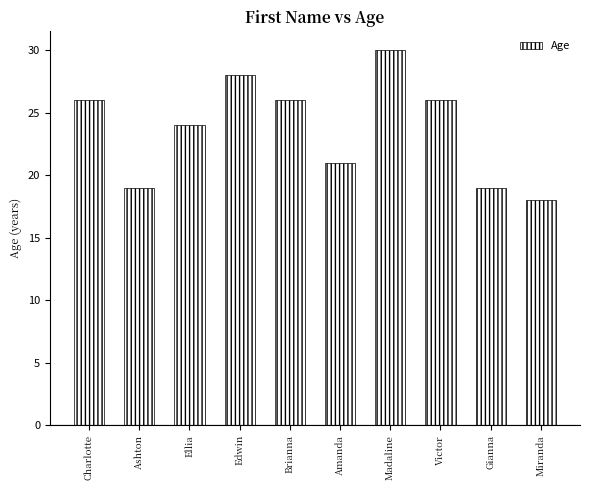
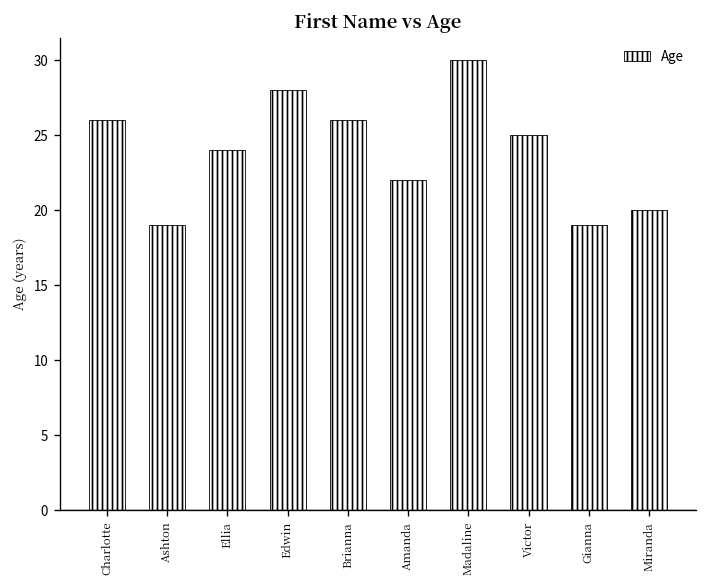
Amanda: 21 -> 22
Victor: 26 -> 25
Miranda: 18 -> 20
